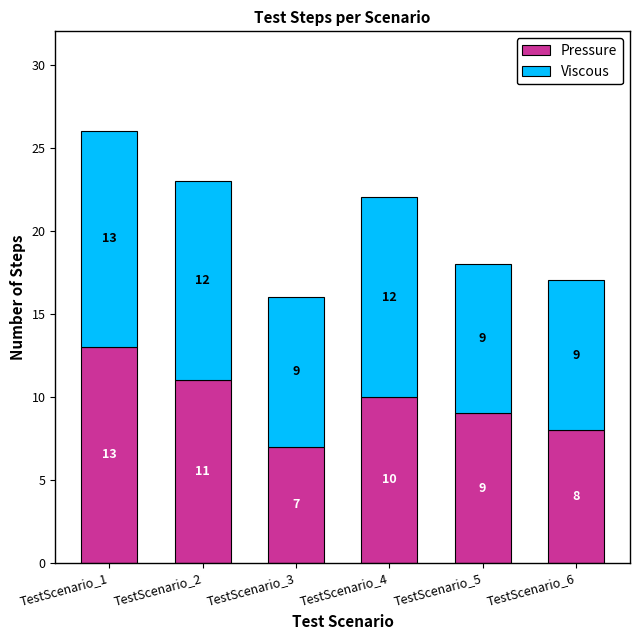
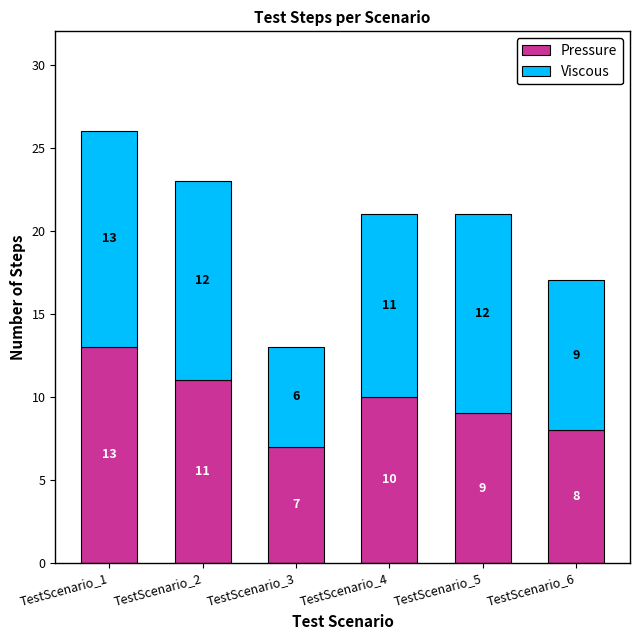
Viscous, TestScenario_3: 9 -> 6
Viscous, TestScenario_4: 12 -> 11
Viscous, TestScenario_5: 9 -> 12
